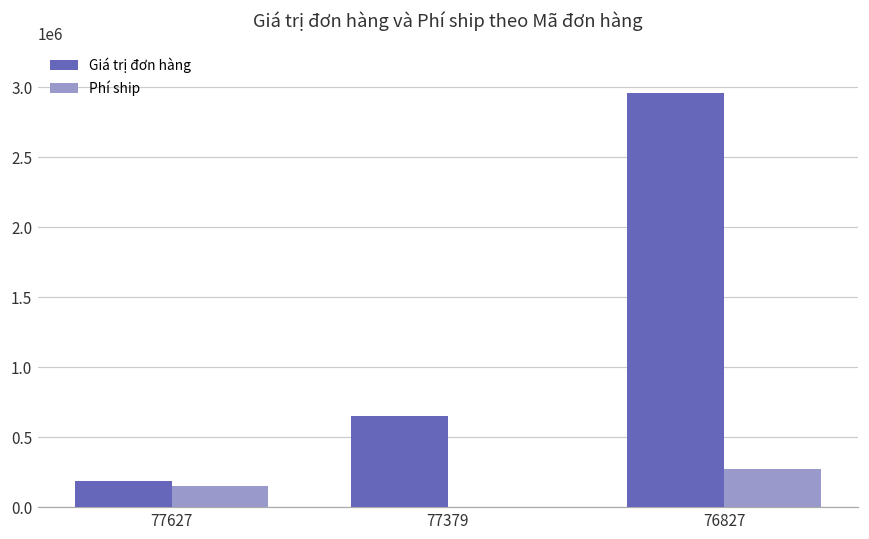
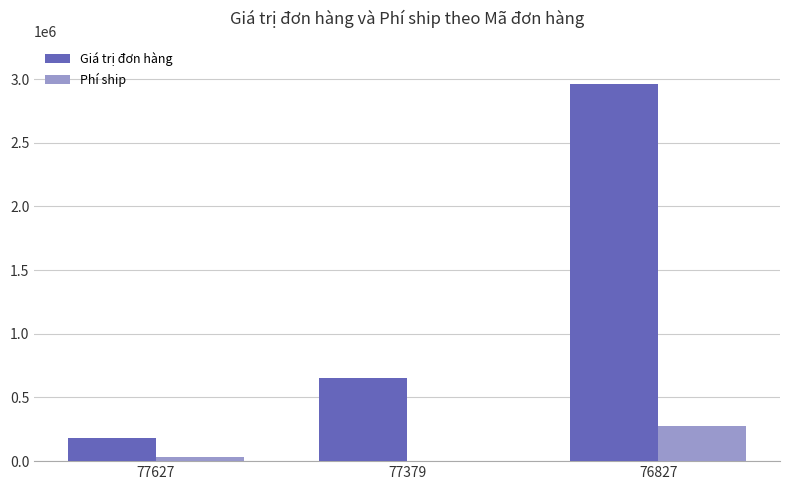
Phí ship, 77627: 150000 -> 30000
